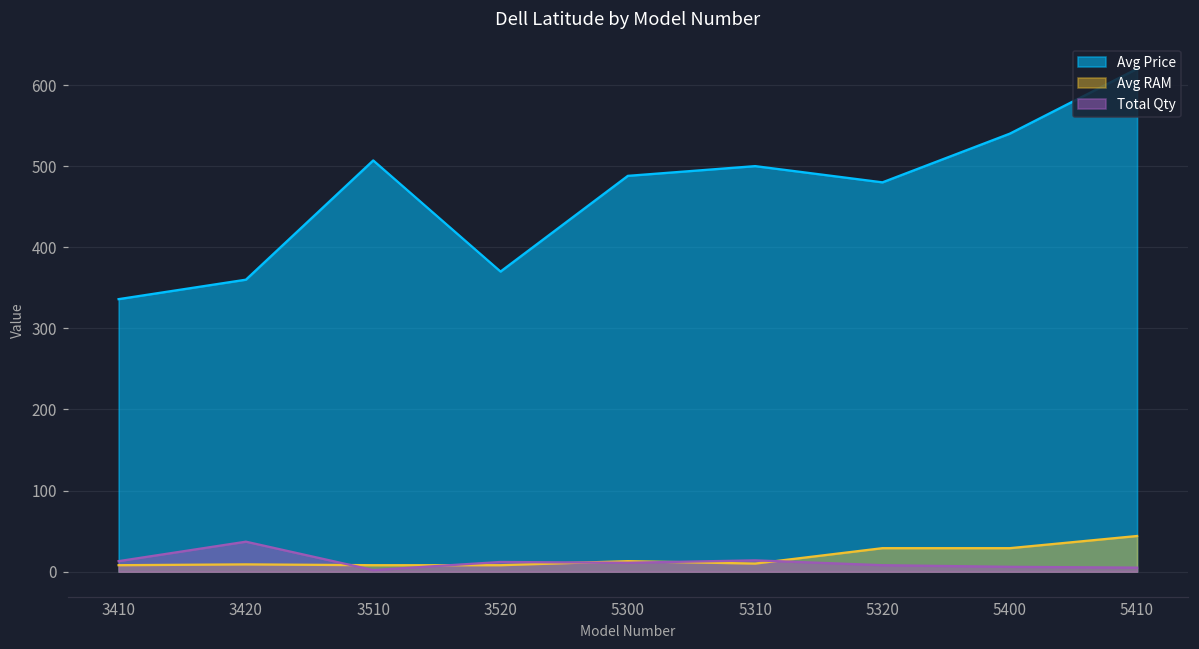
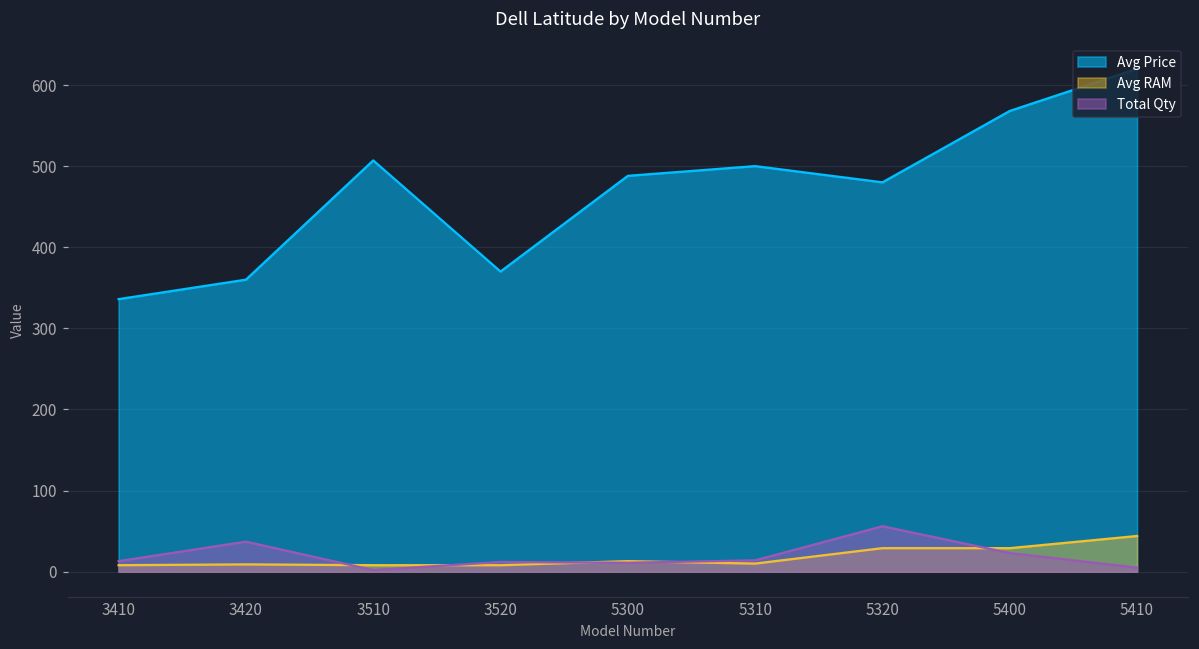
Total Qty, 5320: 10 -> 60
Avg Price, 5400: 540 -> 570
Total Qty, 5400: 10 -> 20
